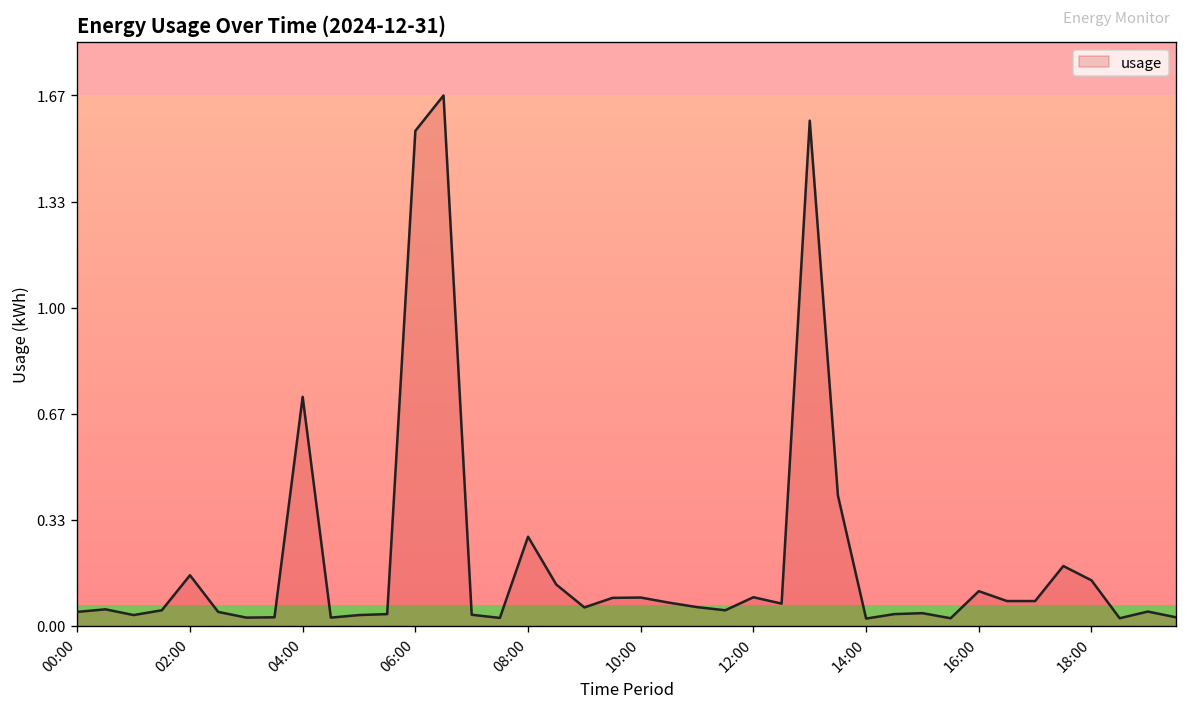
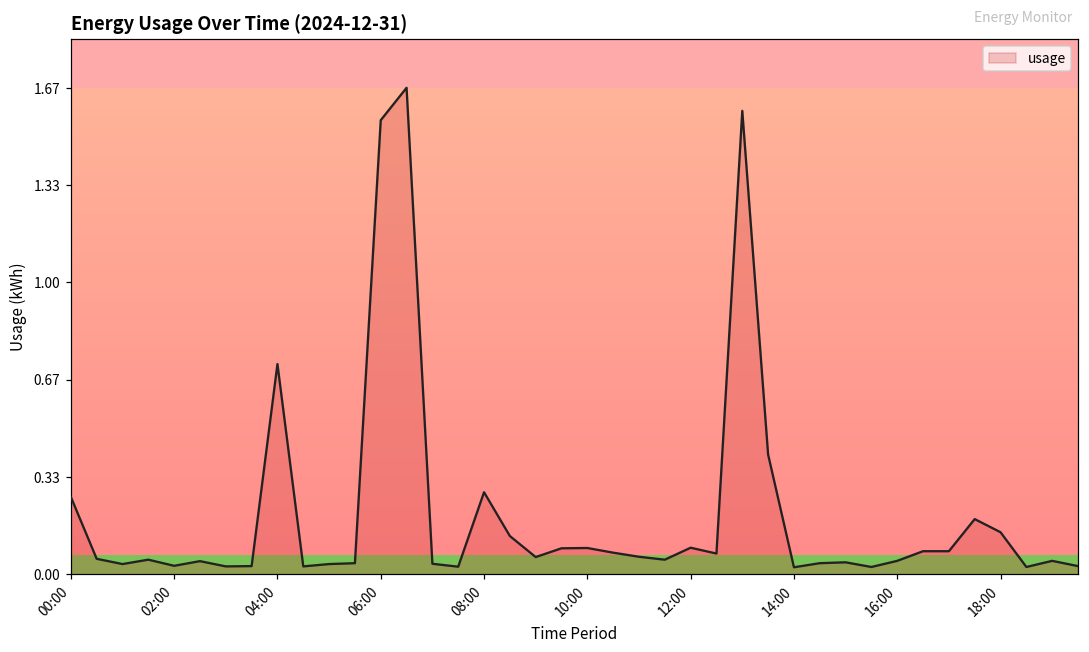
00:00: 0.05 -> 0.27
02:00: 0.16 -> 0.03
16:00: 0.11 -> 0.05
